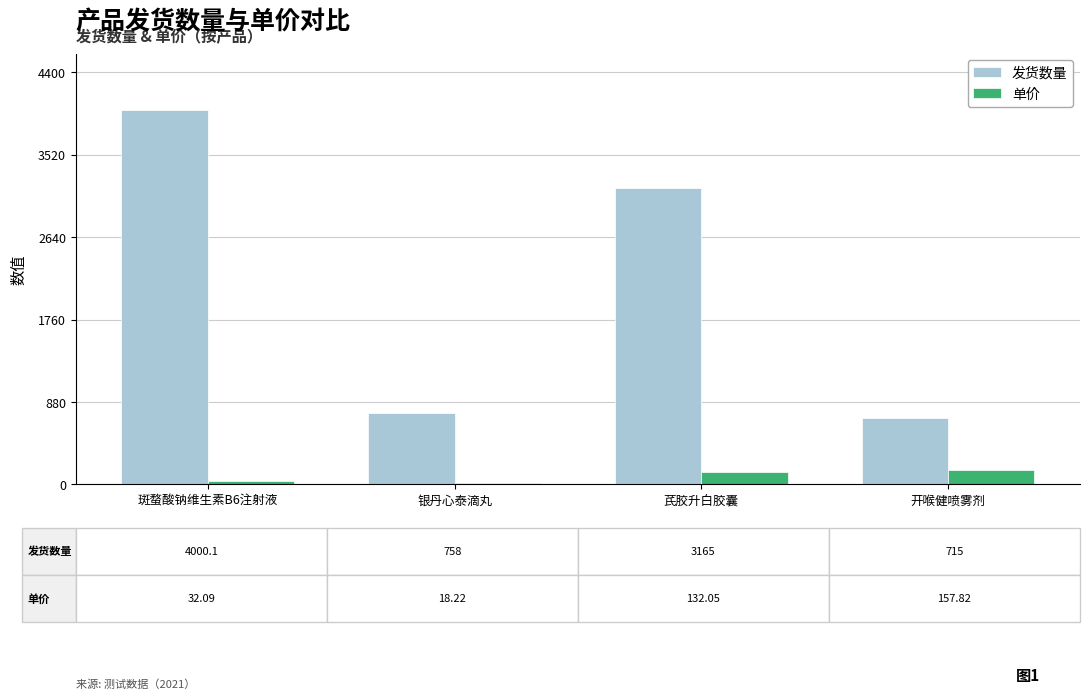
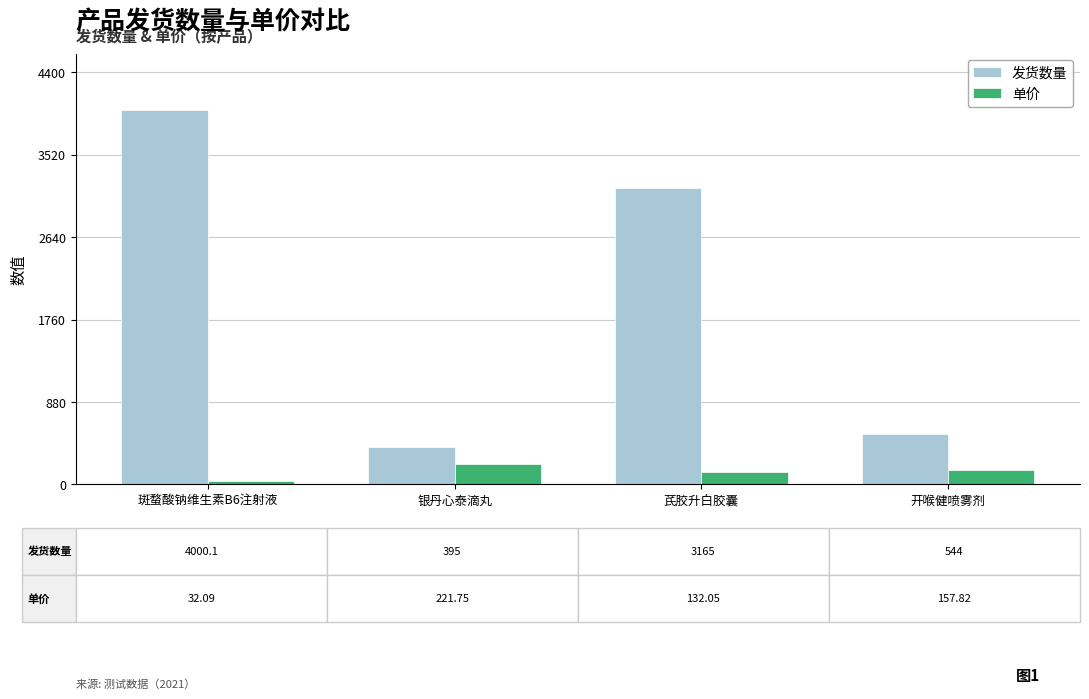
发货数量, 银丹心泰滴丸: 758 -> 395
单价, 银丹心泰滴丸: 18.22 -> 221.75
发货数量, 开喉健喷雾剂: 715 -> 544
